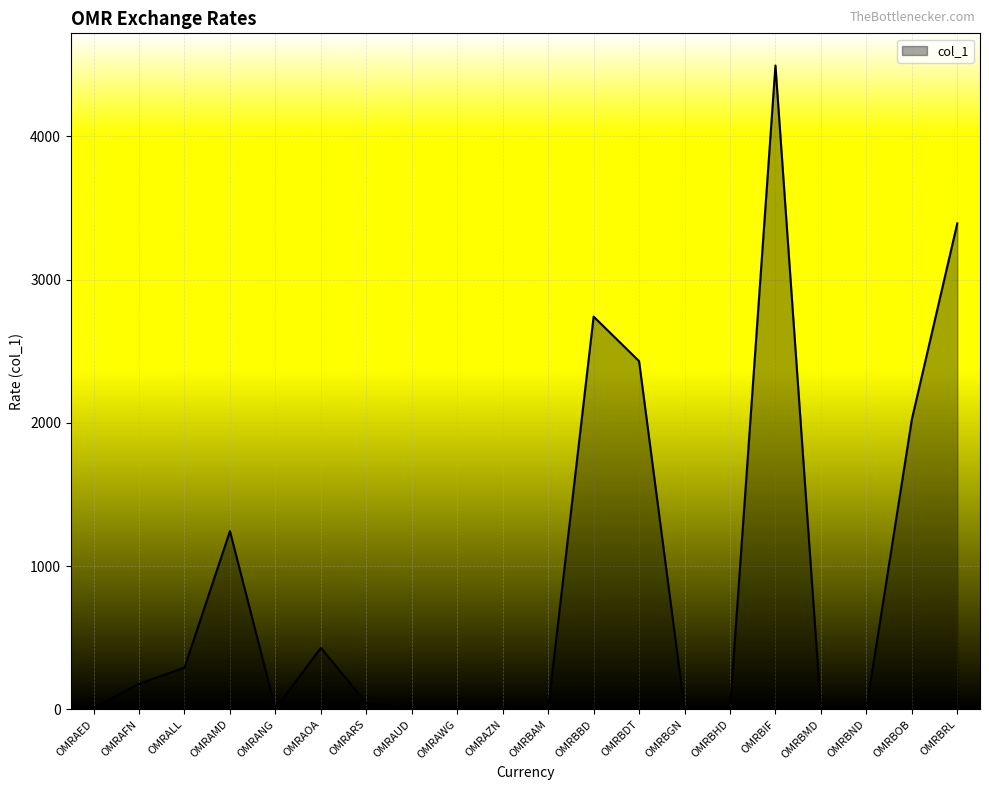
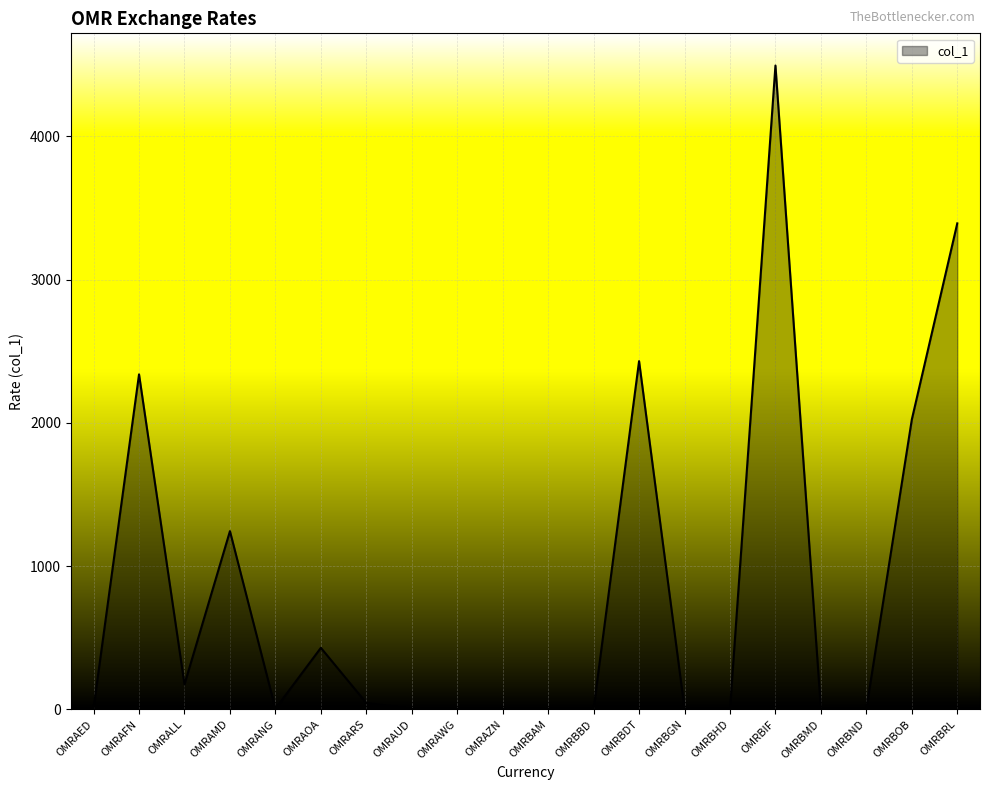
OMRAFN: 180 -> 2340
OMRALL: 290 -> 170
OMRBBD: 2740 -> 10
